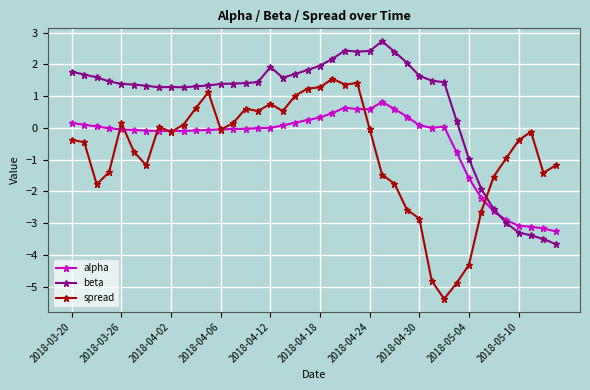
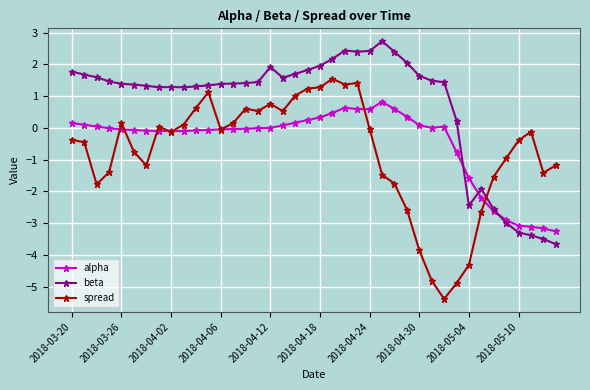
spread, 2018-04-30: -2.9 -> -3.9
beta, 2018-05-04: -1.0 -> -2.4
